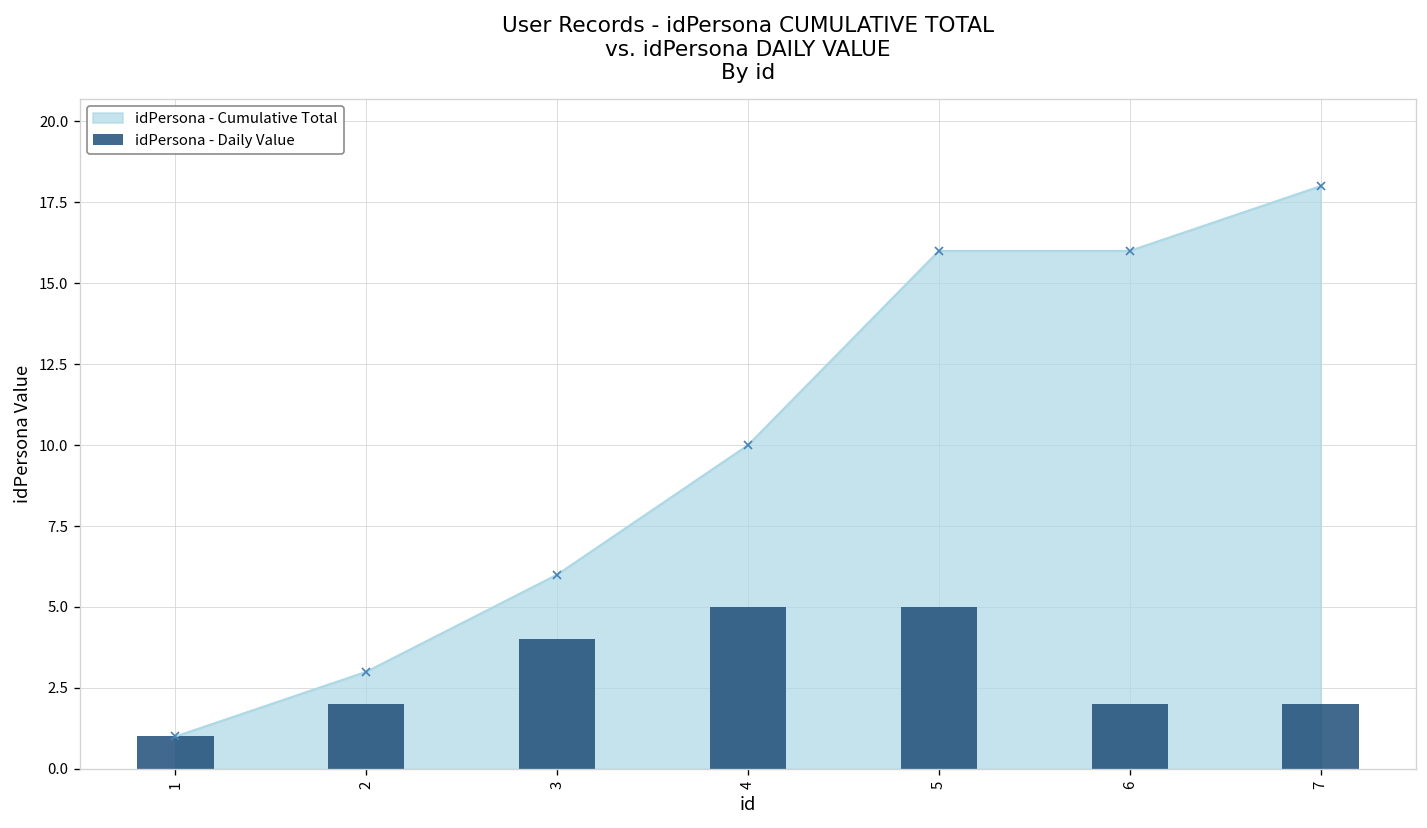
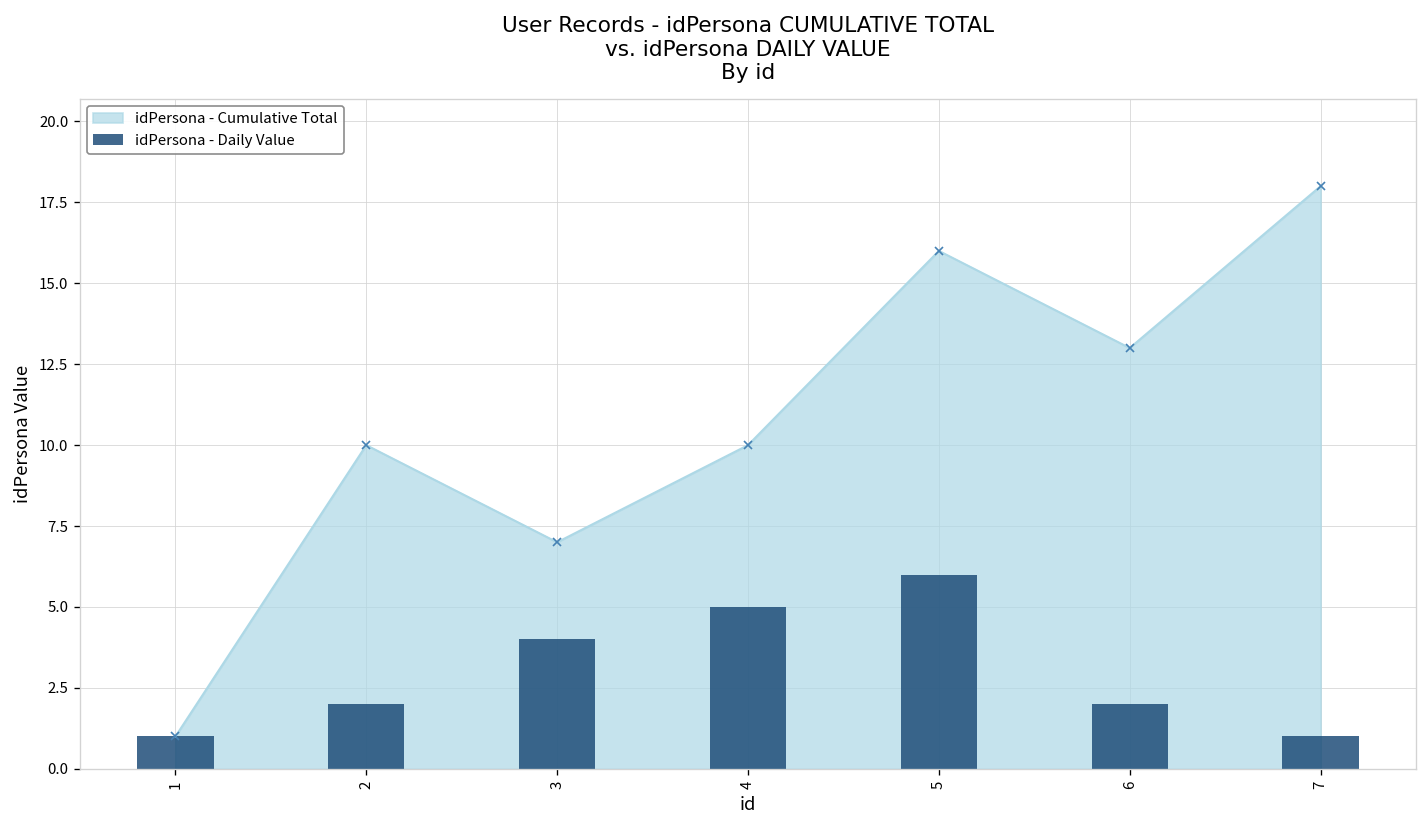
idPersona - Cumulative Total, 2: 3 -> 10
idPersona - Cumulative Total, 3: 6 -> 7
idPersona - Daily Value, 5: 5 -> 6
idPersona - Cumulative Total, 6: 16 -> 13
idPersona - Daily Value, 7: 2 -> 1
